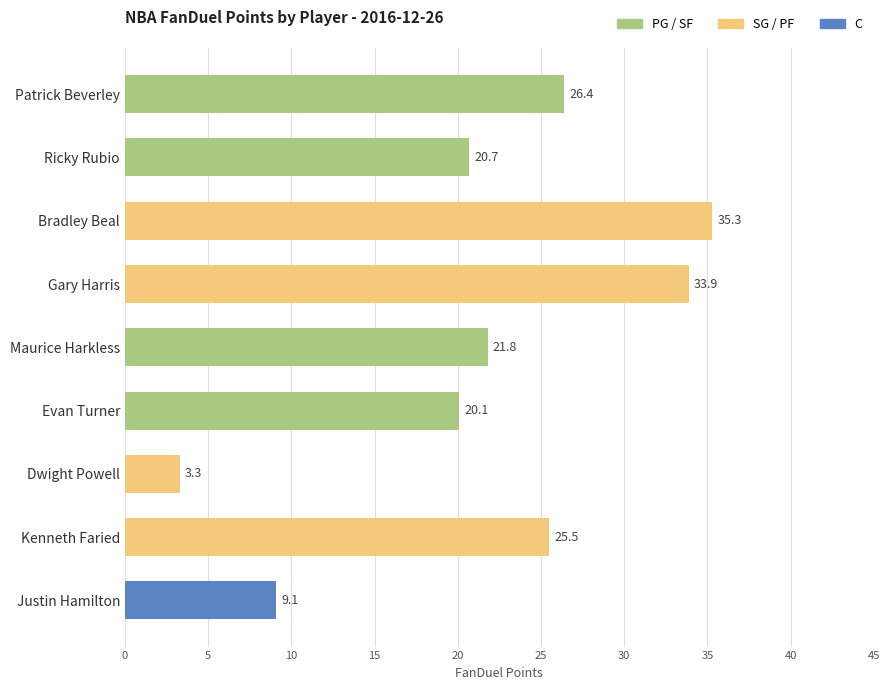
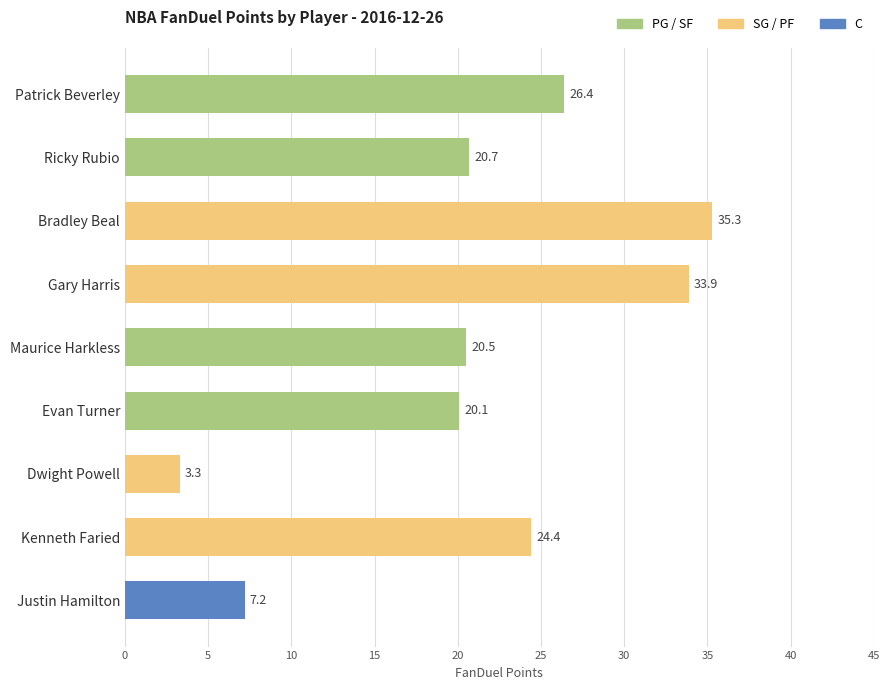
Maurice Harkless: 21.8 -> 20.5
Kenneth Faried: 25.5 -> 24.4
Justin Hamilton: 9.1 -> 7.2
